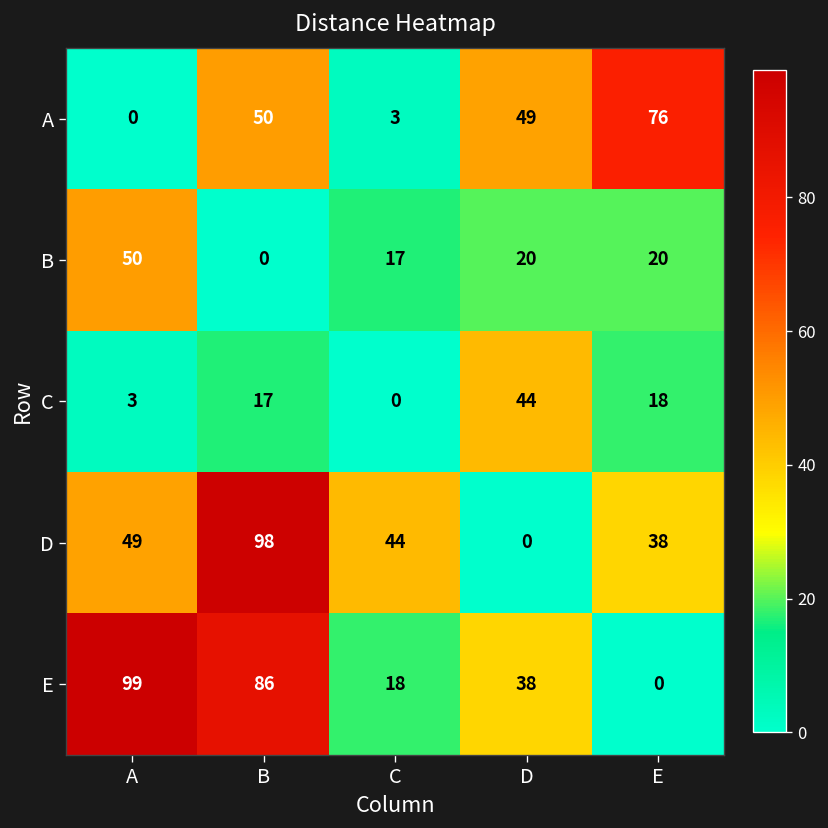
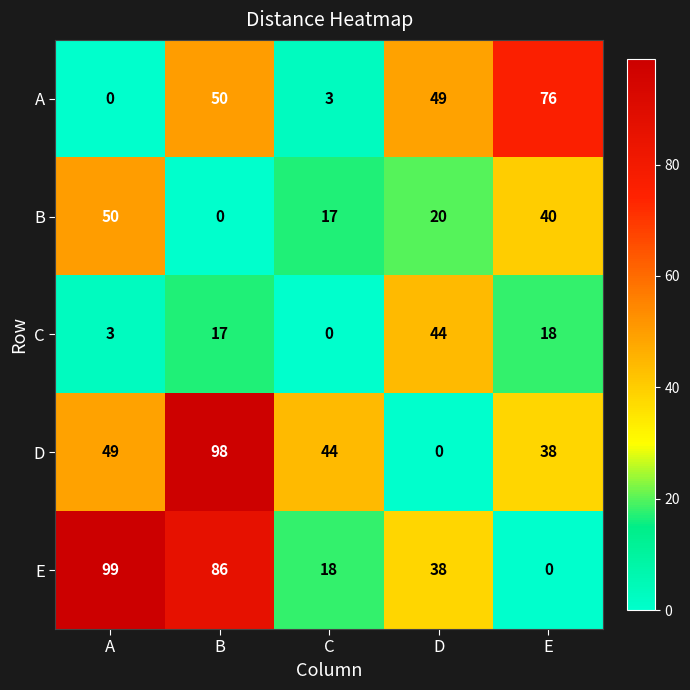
B, E: 20 -> 40
